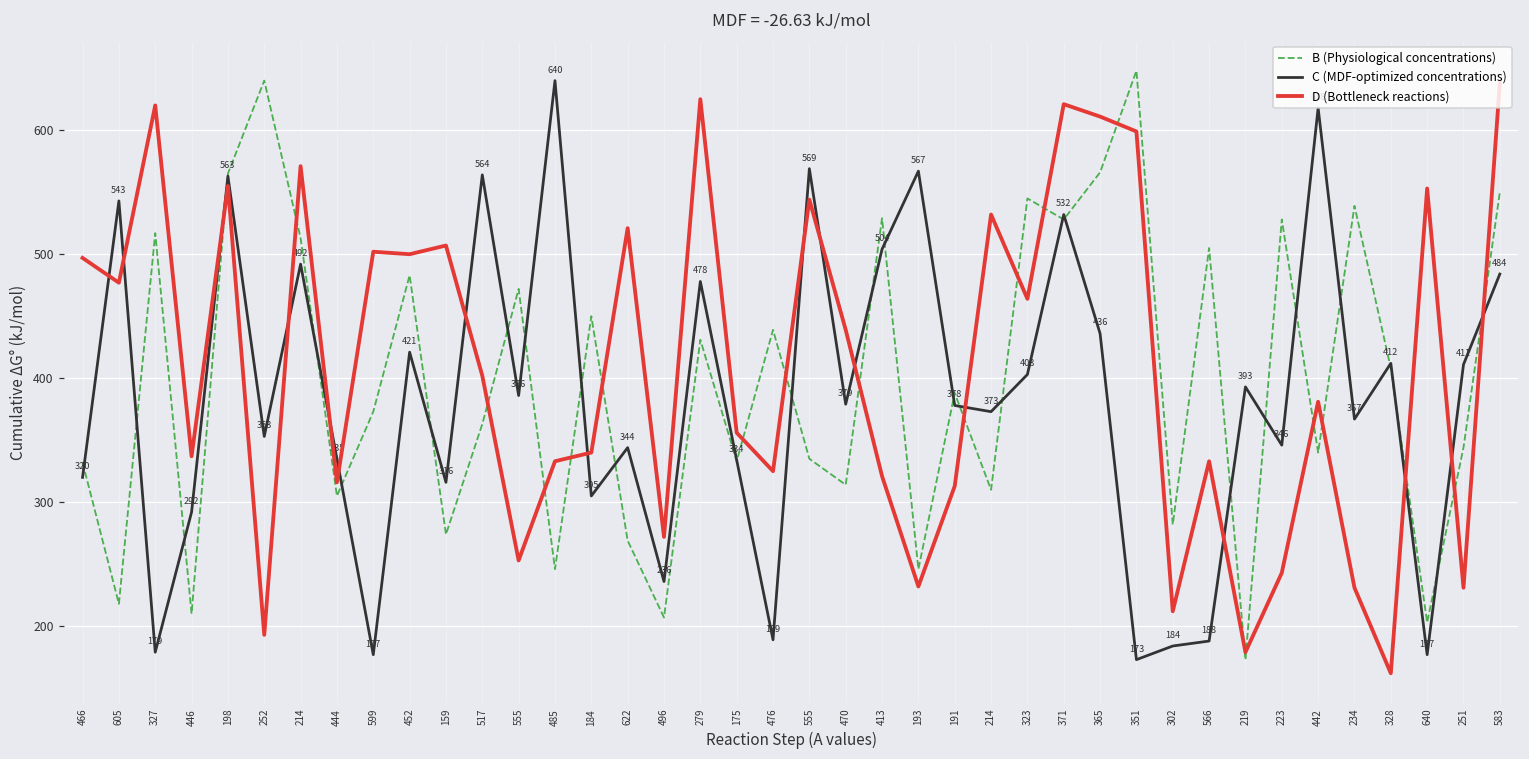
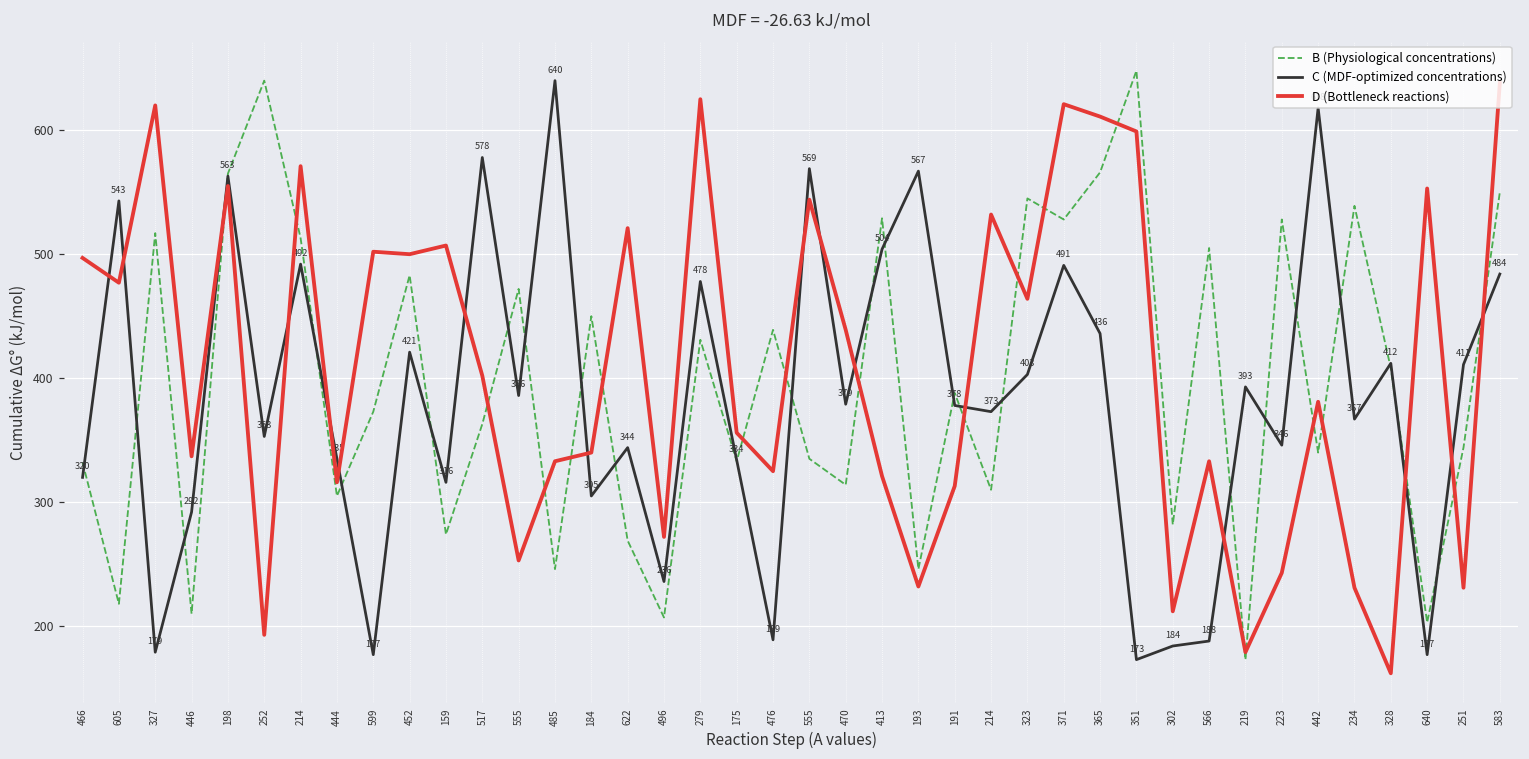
C (MDF-optimized concentrations), 517: 564 -> 578
C (MDF-optimized concentrations), 371: 532 -> 491
